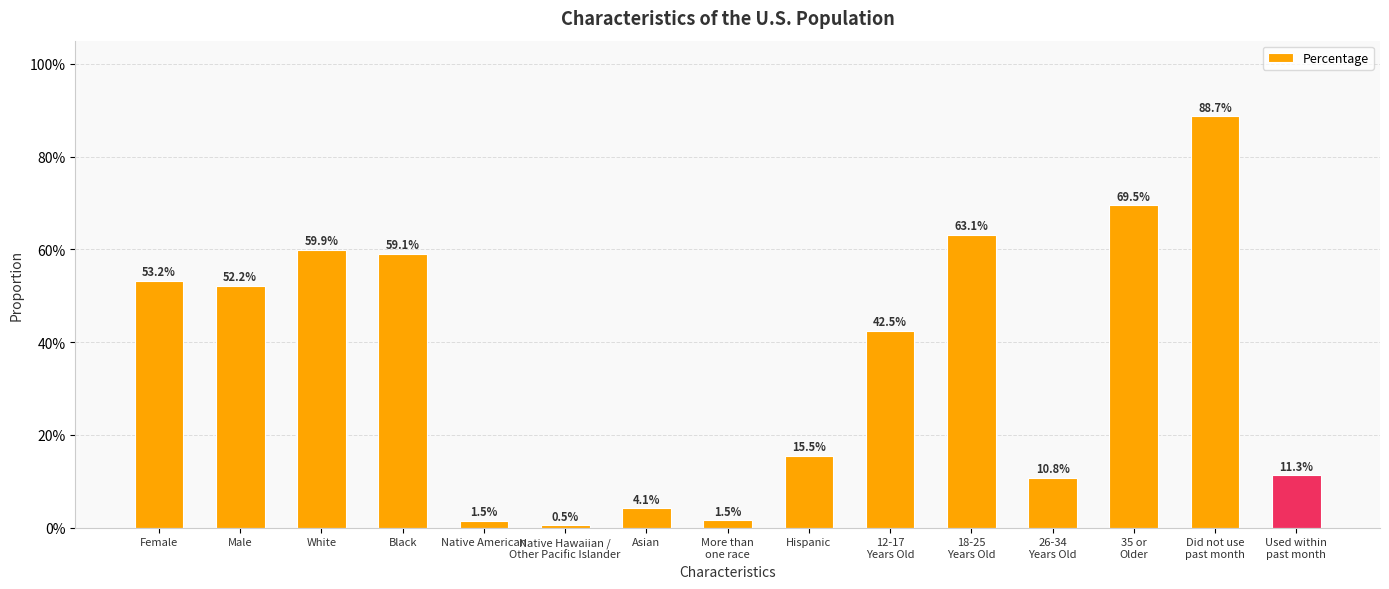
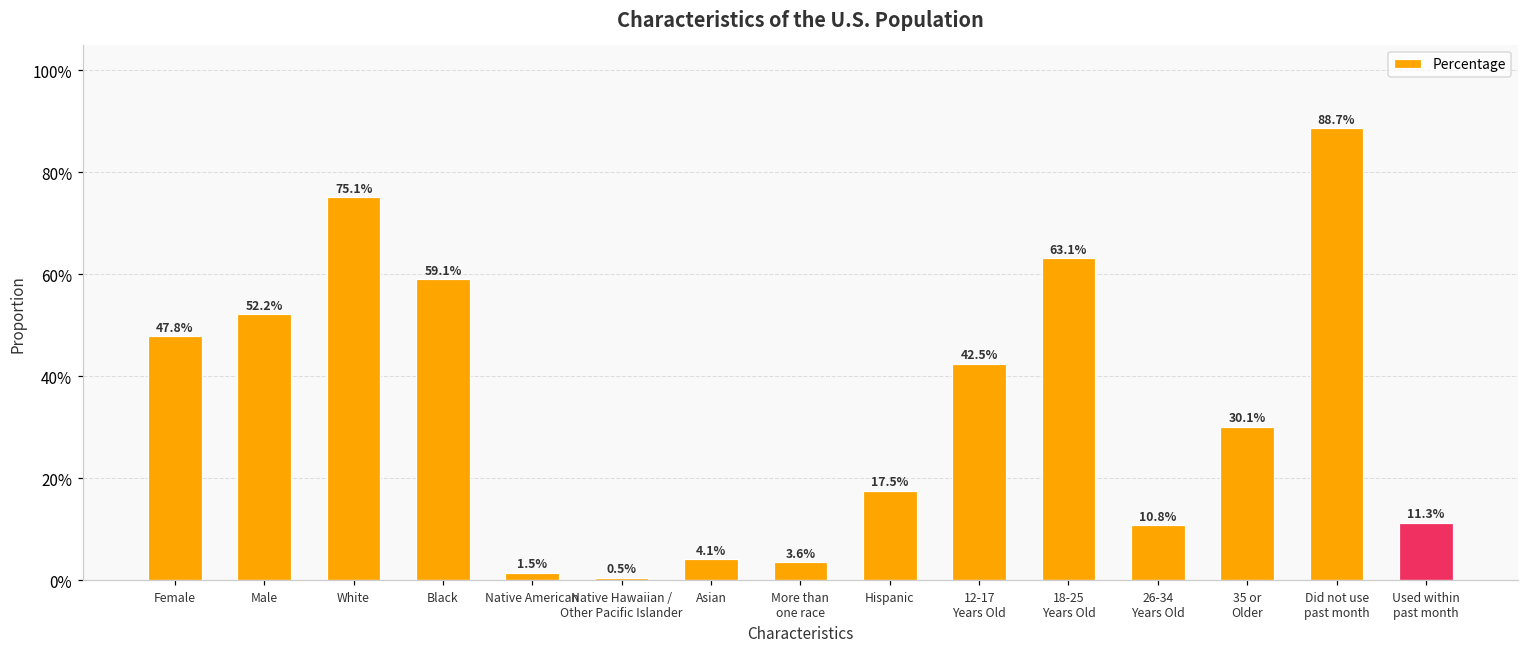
Female: 53.2% -> 47.8%
White: 59.9% -> 75.1%
More than one race: 1.5% -> 3.6%
Hispanic: 15.5% -> 17.5%
35 or Older: 69.5% -> 30.1%
